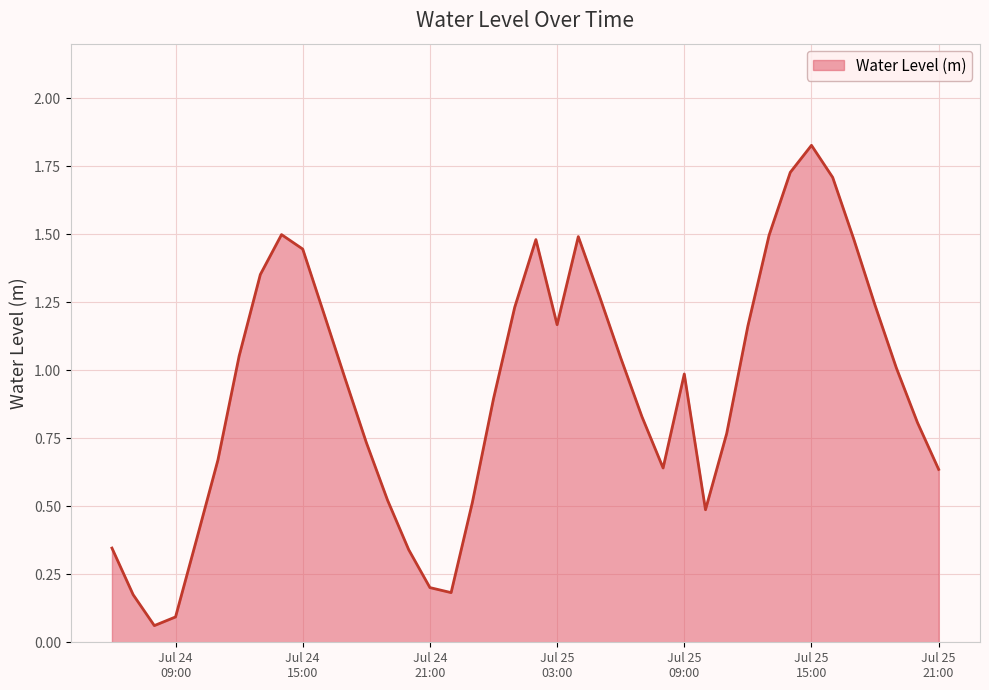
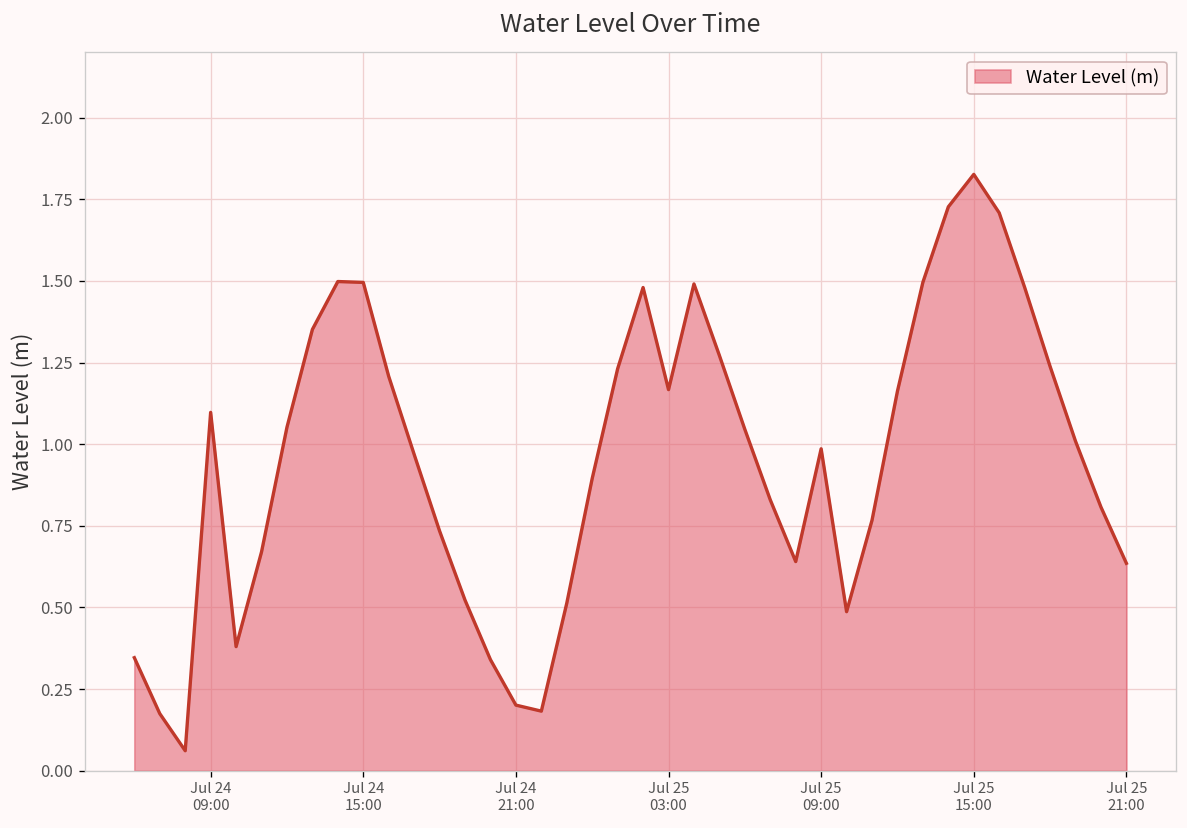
Jul 24 09:00: 0.09 -> 1.10
Jul 24 15:00: 1.45 -> 1.50
